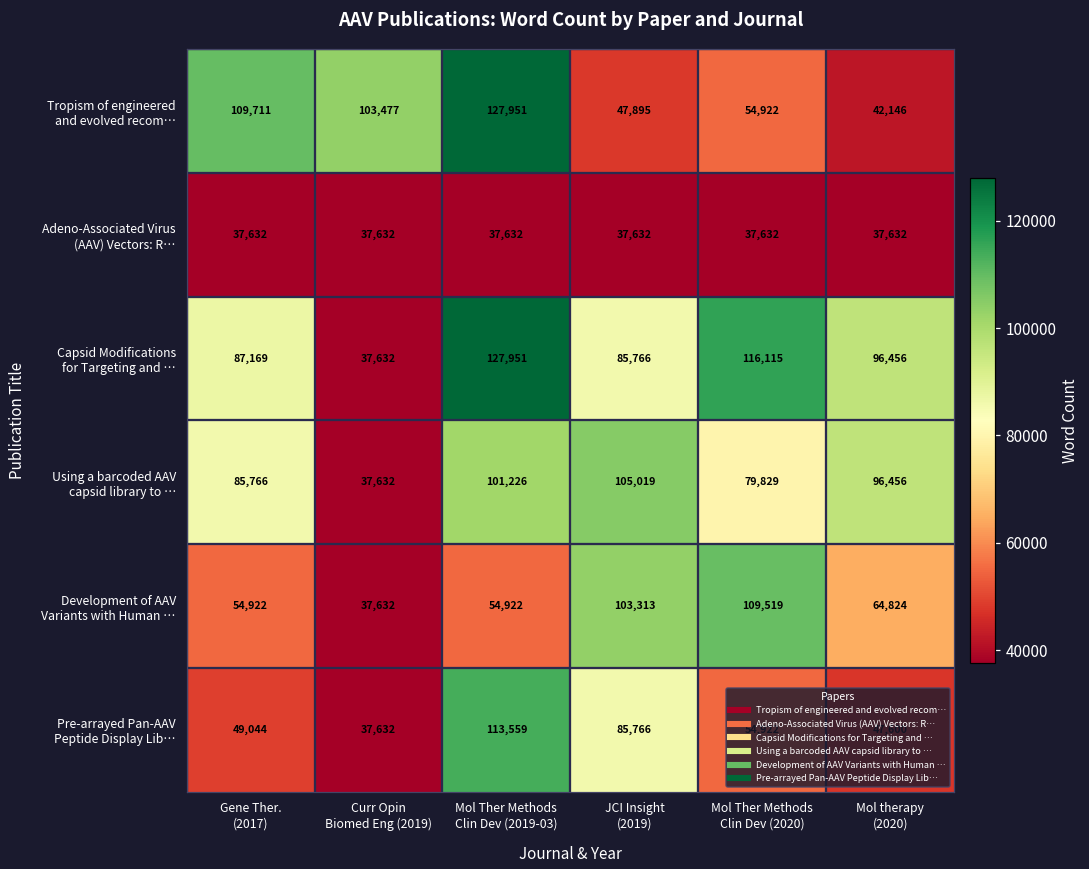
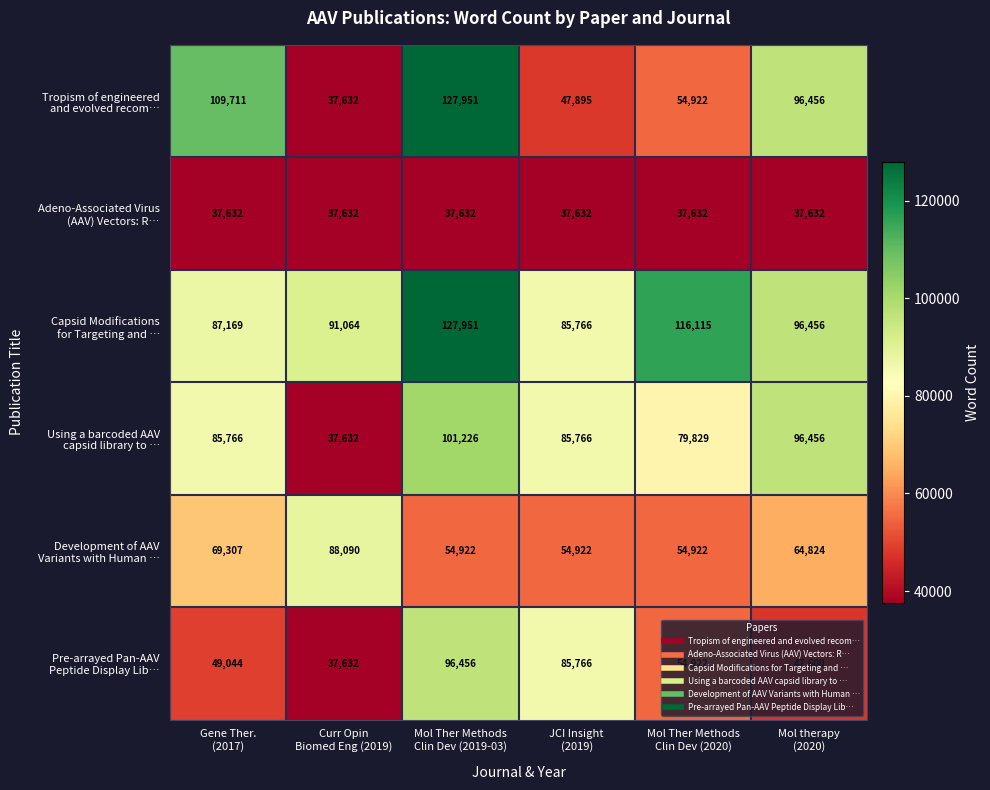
Tropism of engineered and evolved recom…, Curr Opin Biomed Eng (2019): 103,477 -> 37,632
Tropism of engineered and evolved recom…, Mol therapy (2020): 42,146 -> 96,456
Capsid Modifications for Targeting and …, Curr Opin Biomed Eng (2019): 37,632 -> 91,064
Using a barcoded AAV capsid library to …, JCI Insight (2019): 105,019 -> 85,766
Development of AAV Variants with Human …, Gene Ther. (2017): 54,922 -> 69,307
Development of AAV Variants with Human …, Curr Opin Biomed Eng (2019): 37,632 -> 88,090
Development of AAV Variants with Human …, JCI Insight (2019): 103,313 -> 54,922
Development of AAV Variants with Human …, Mol Ther Methods Clin Dev (2020): 109,519 -> 54,922
Pre-arrayed Pan-AAV Peptide Display Lib…, Mol Ther Methods Clin Dev (2019-03): 113,559 -> 96,456
